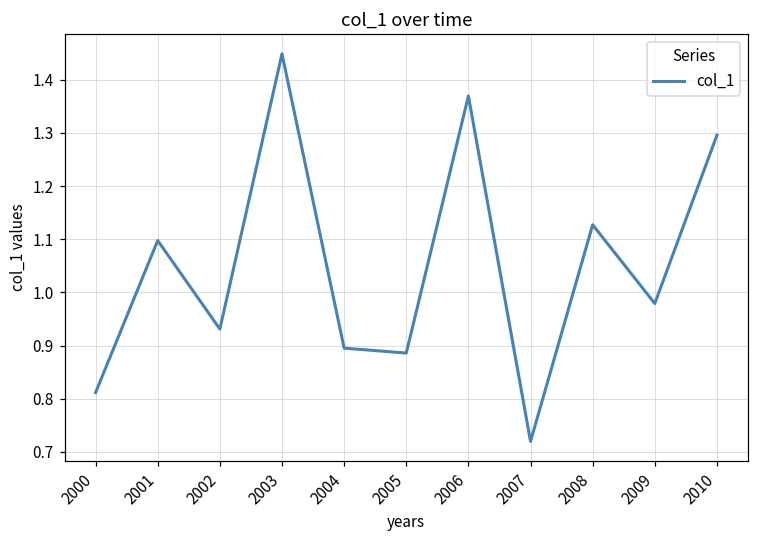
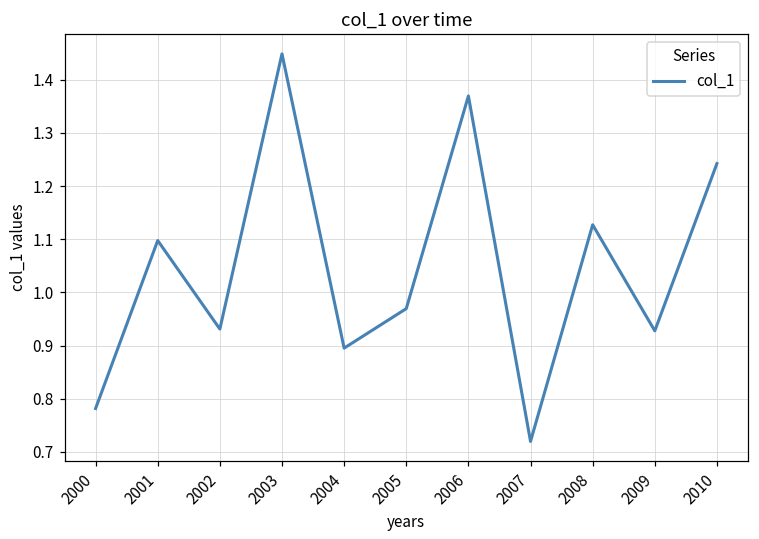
2000: 0.81 -> 0.78
2005: 0.89 -> 0.97
2009: 0.98 -> 0.93
2010: 1.30 -> 1.24
